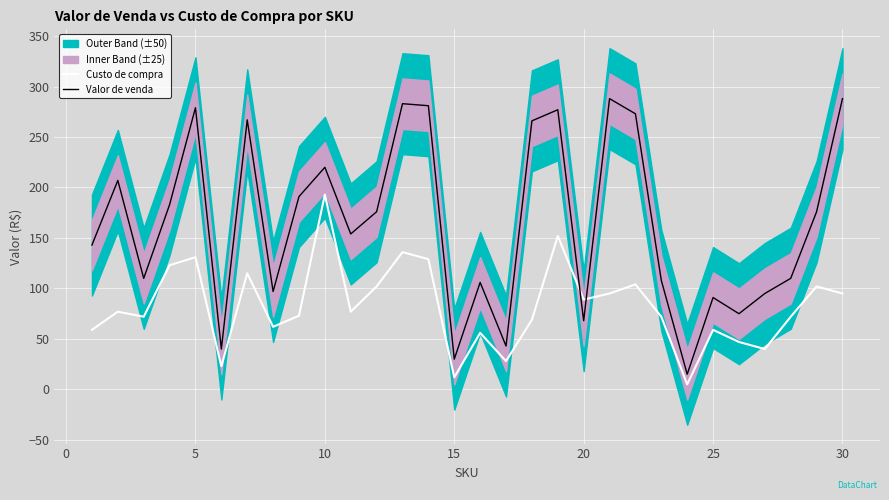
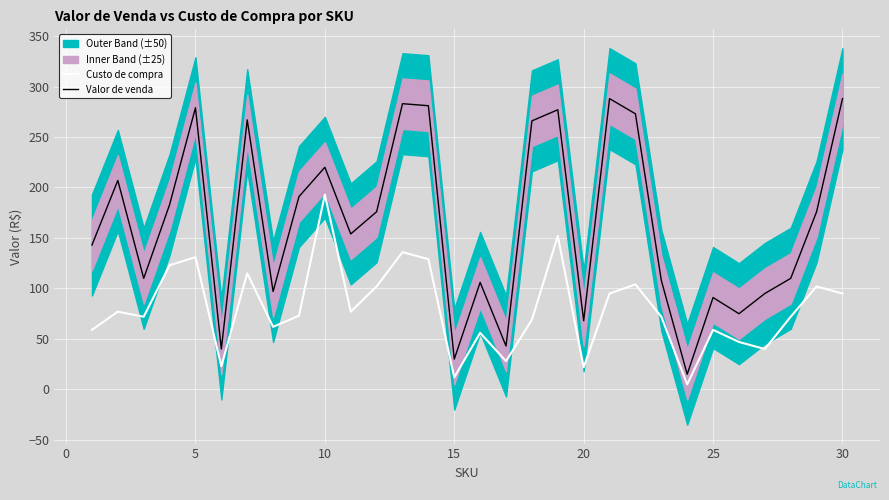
Custo de compra, 20: 89 -> 22
